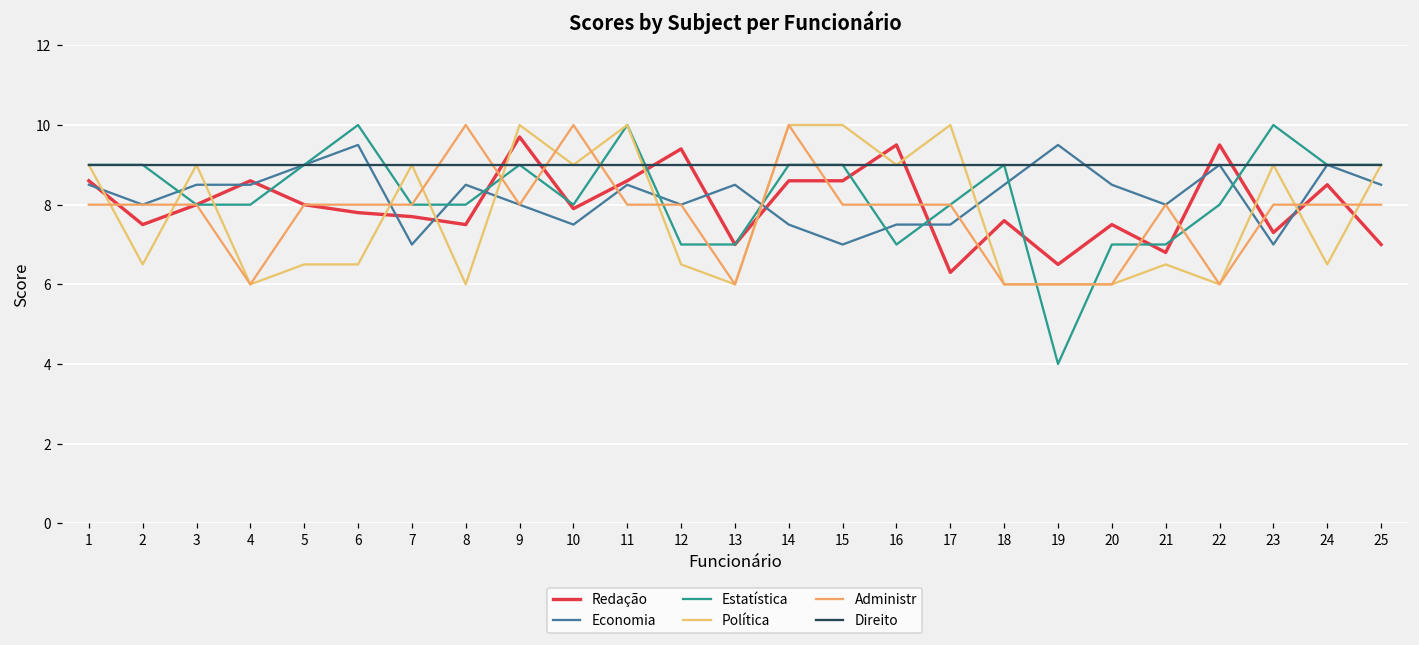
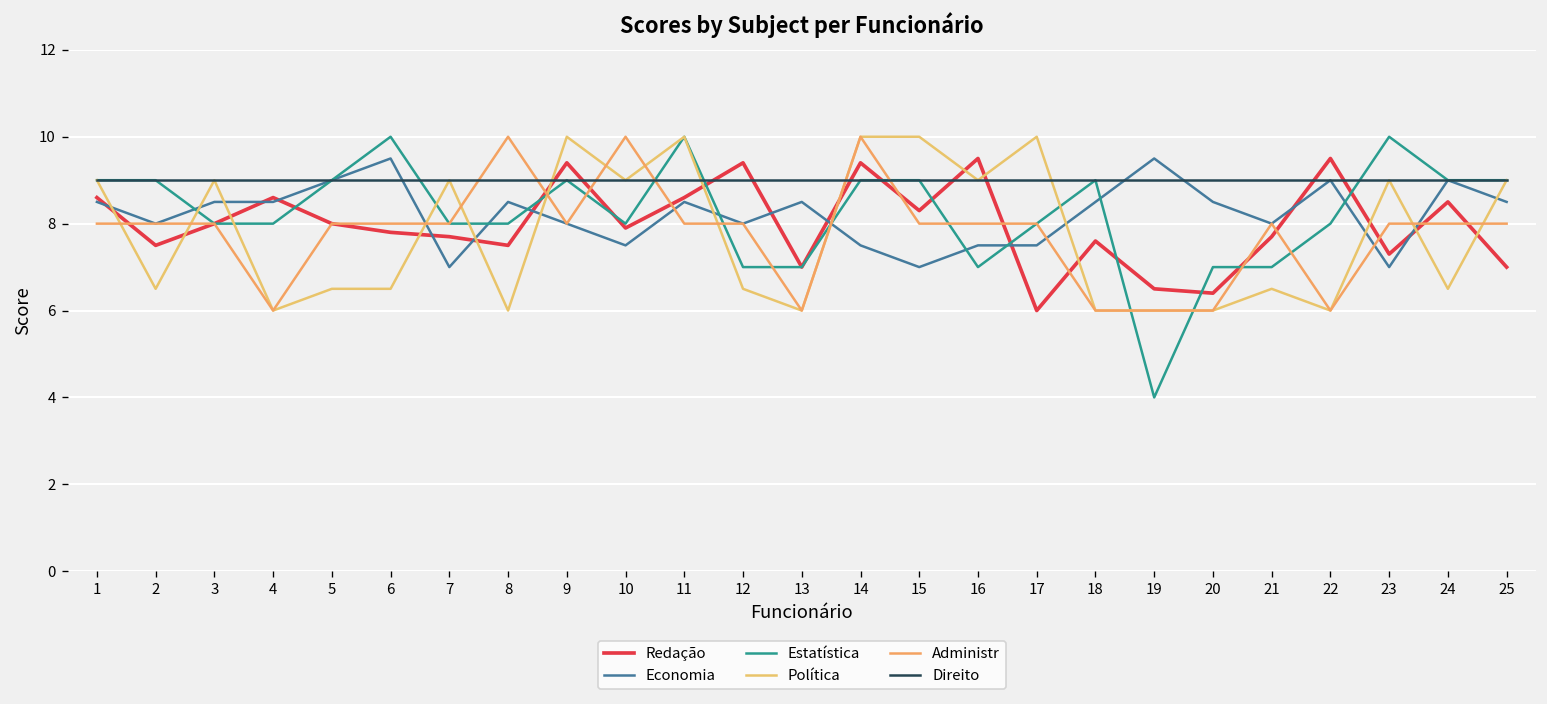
Redação, 9: 9.7 -> 9.4
Redação, 14: 8.6 -> 9.4
Redação, 15: 8.6 -> 8.3
Redação, 17: 6.3 -> 6.0
Redação, 20: 7.5 -> 6.4
Redação, 21: 6.8 -> 7.7
